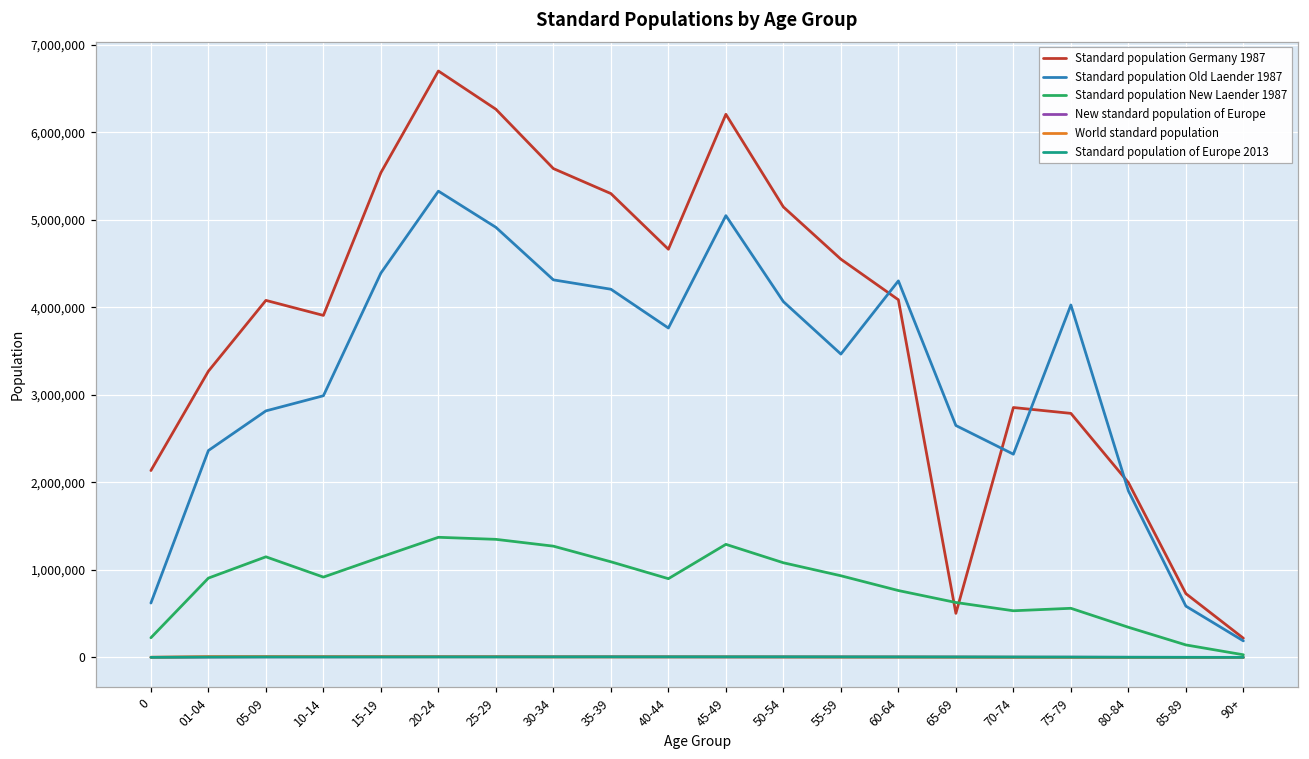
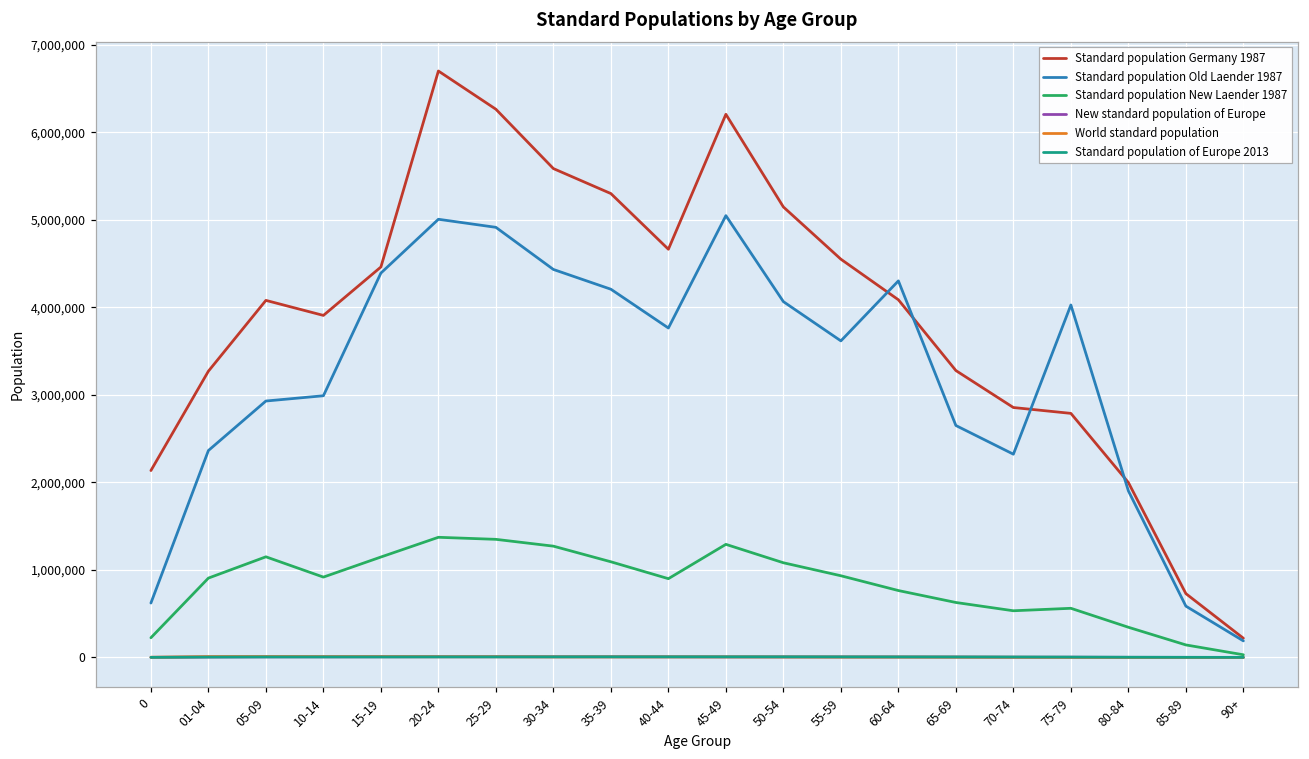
Standard population Old Laender 1987, 05-09: 2,800,000 -> 2,900,000
Standard population Germany 1987, 15-19: 5,500,000 -> 4,500,000
Standard population Old Laender 1987, 20-24: 5,300,000 -> 5,000,000
Standard population Old Laender 1987, 30-34: 4,300,000 -> 4,400,000
Standard population Old Laender 1987, 55-59: 3,500,000 -> 3,600,000
Standard population Germany 1987, 65-69: 500,000 -> 3,300,000
